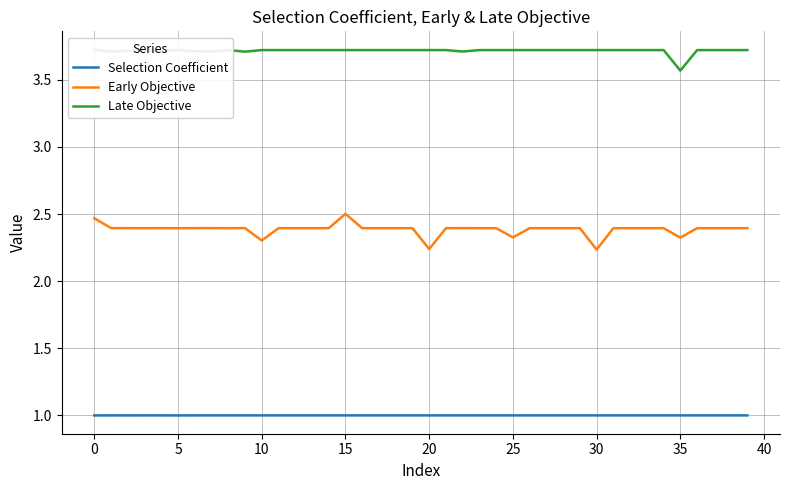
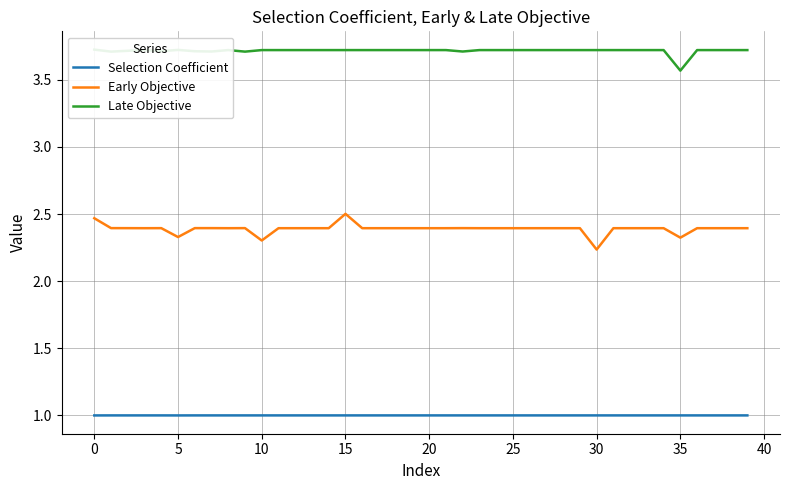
Early Objective, 5: 2.39 -> 2.33
Early Objective, 20: 2.24 -> 2.39
Early Objective, 25: 2.33 -> 2.39
